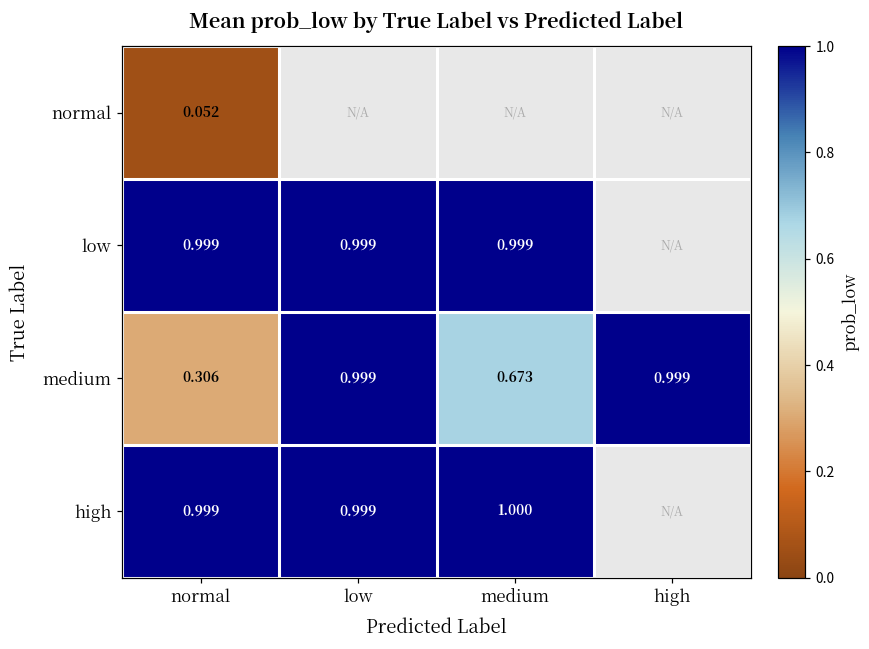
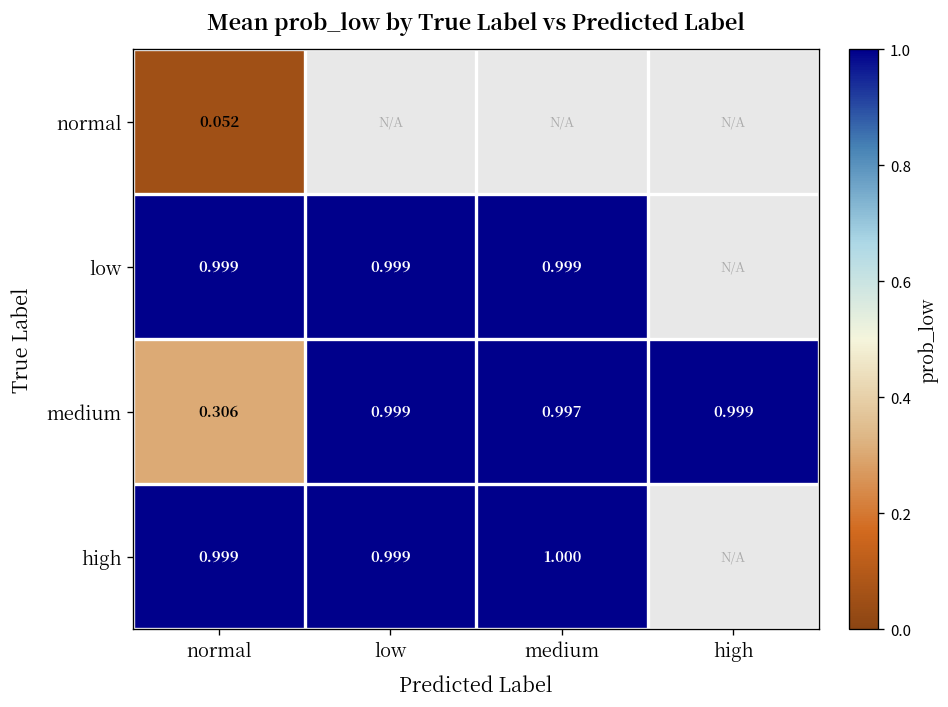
medium, medium: 0.673 -> 0.997
